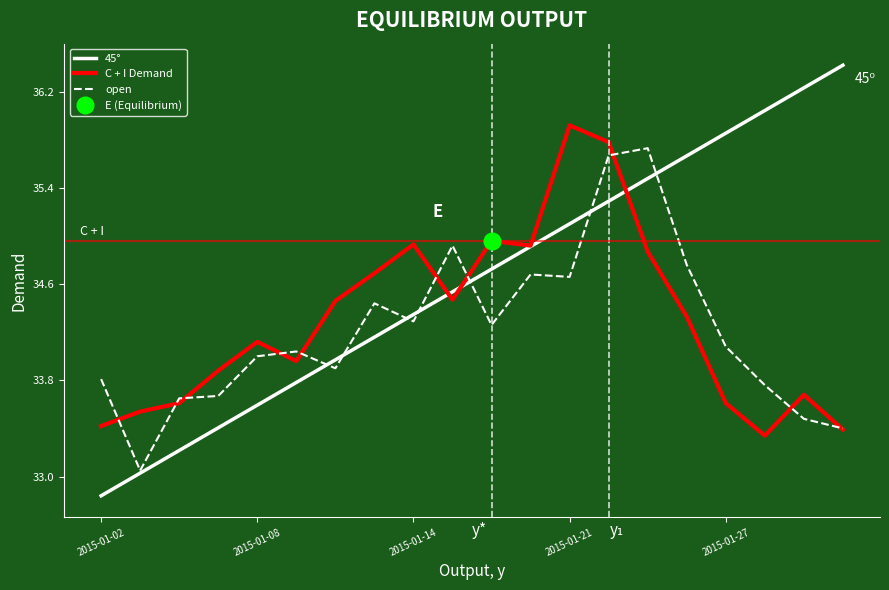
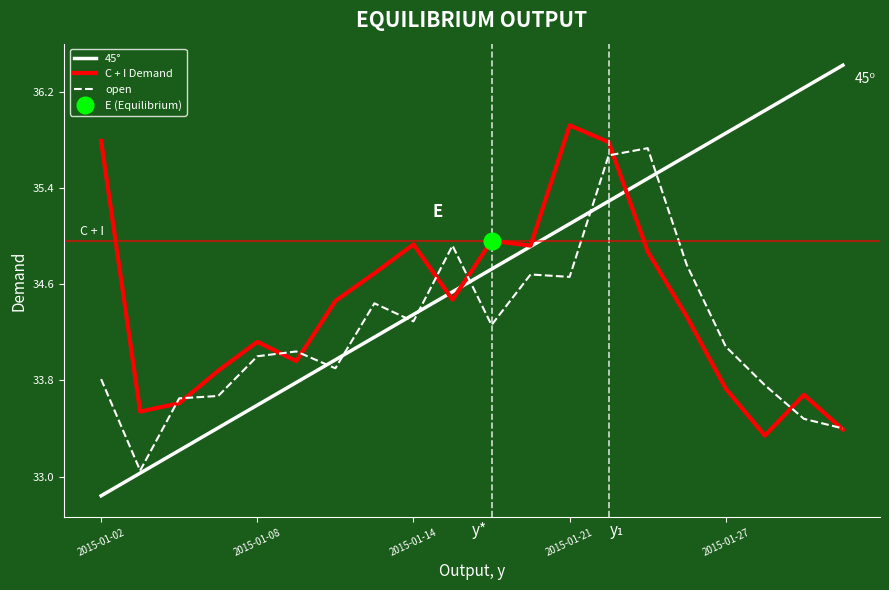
C + I Demand, 2015-01-02: 33.42 -> 35.79
C + I Demand, 2015-01-27: 33.61 -> 33.73
